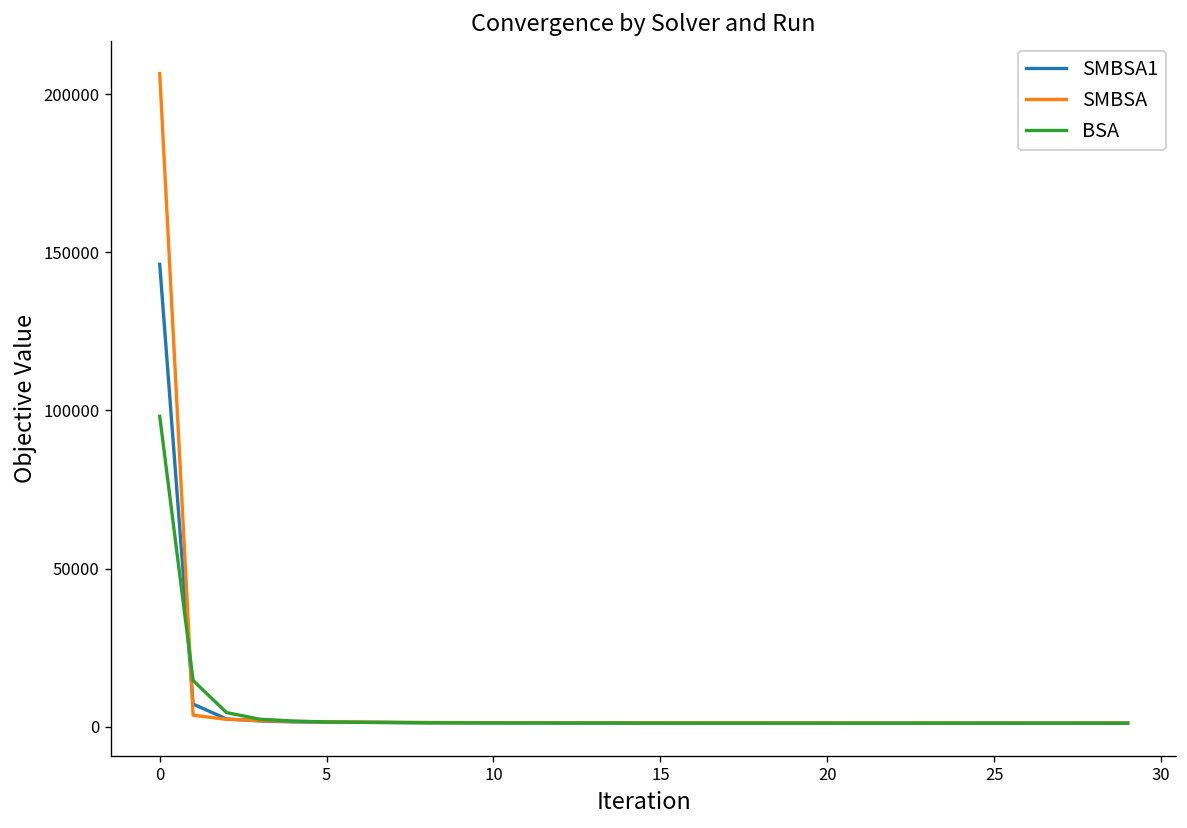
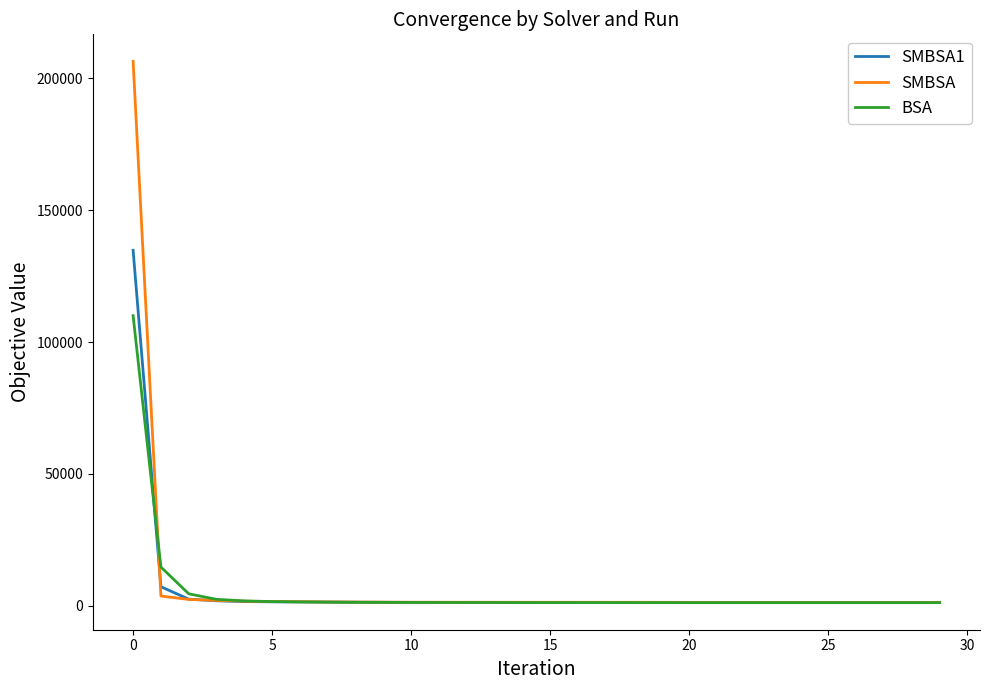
SMBSA1, 0: 146000 -> 135000
BSA, 0: 98000 -> 110000
